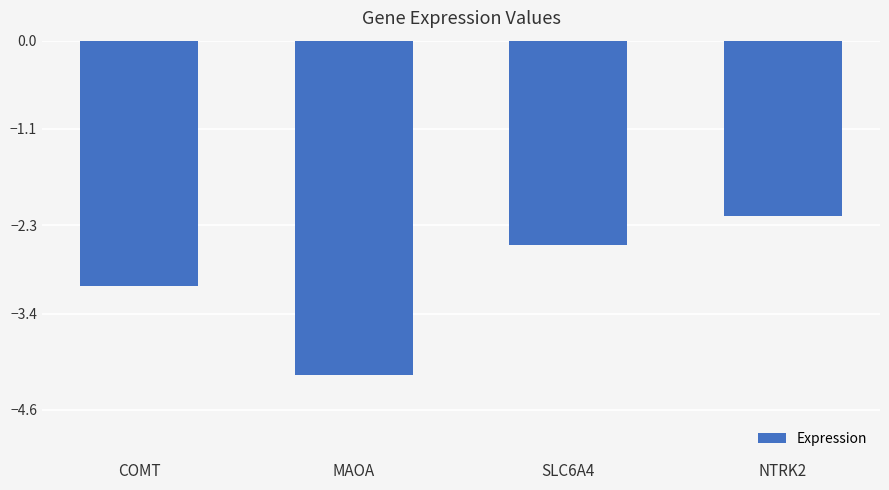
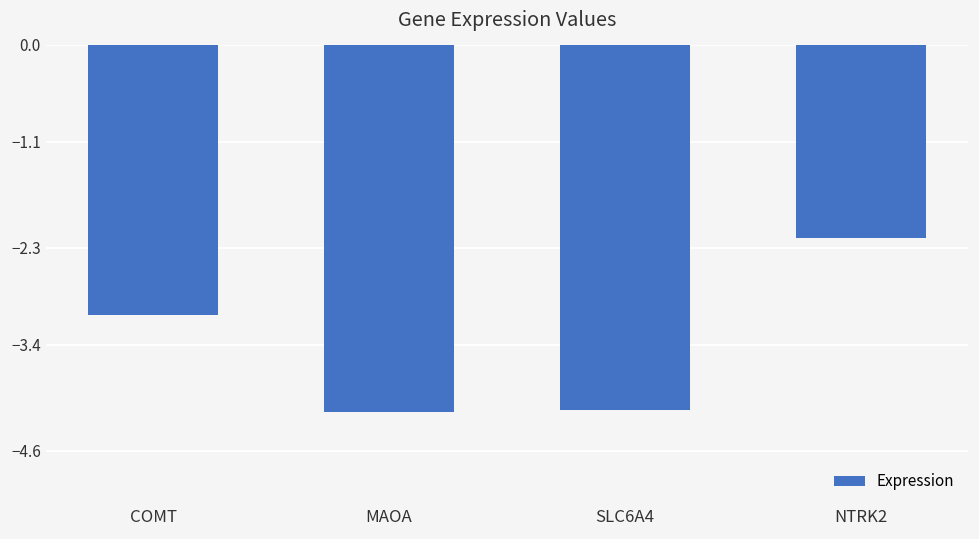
SLC6A4: -2.5 -> -4.1
